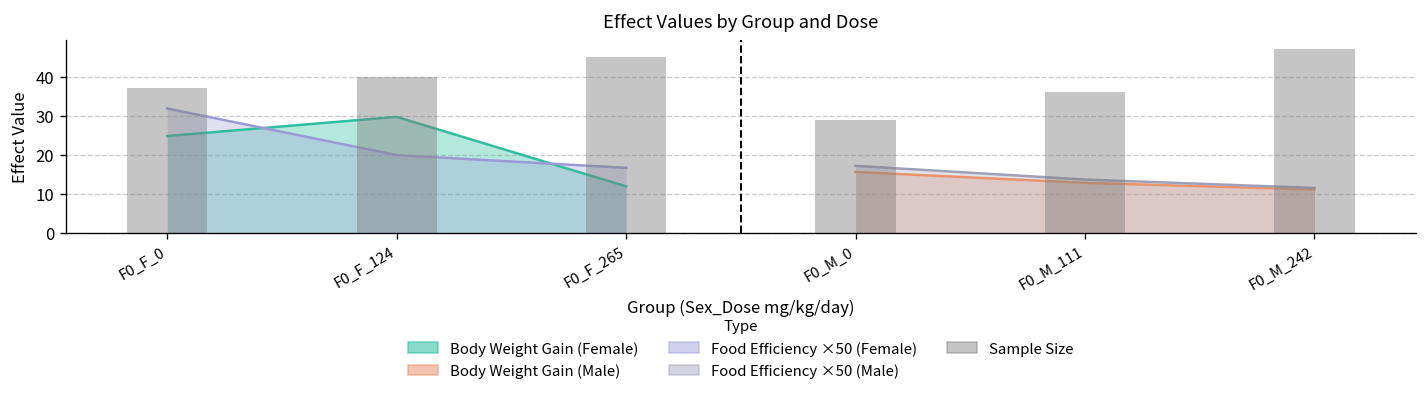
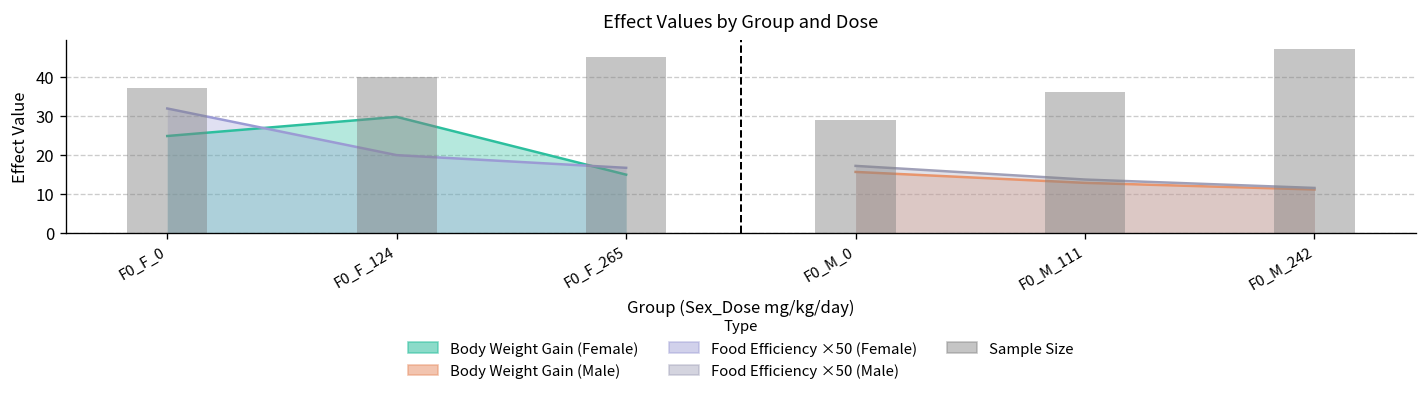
Body Weight Gain (Female), F0_F_265: 12 -> 15
